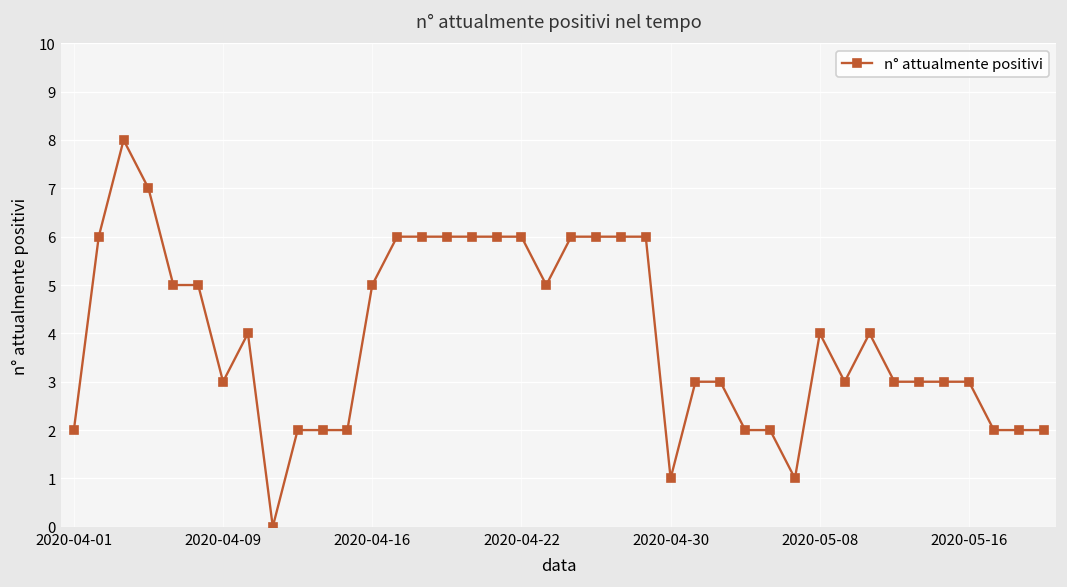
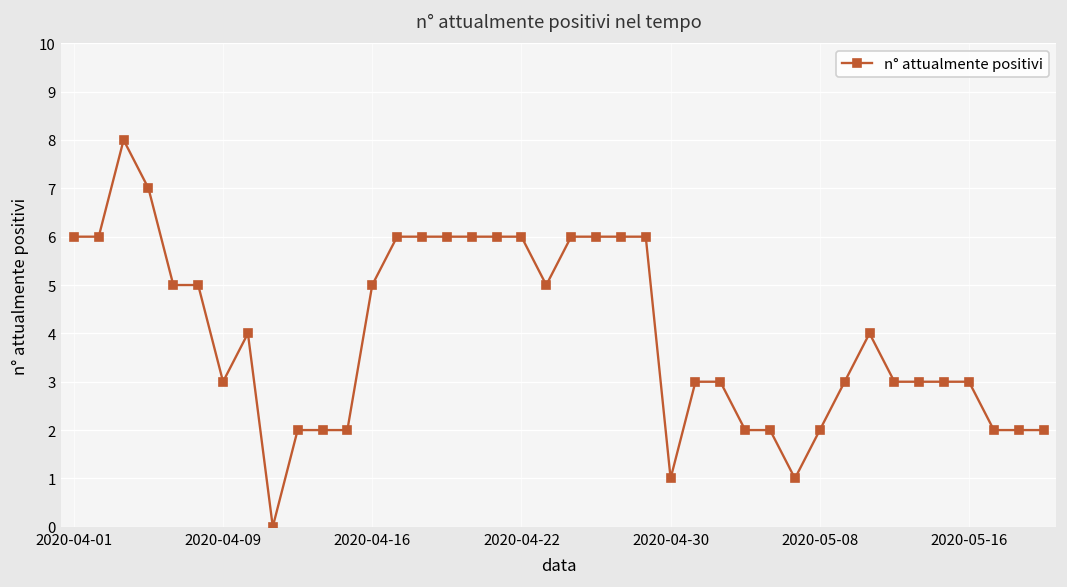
2020-04-01: 2 -> 6
2020-05-08: 4 -> 2
